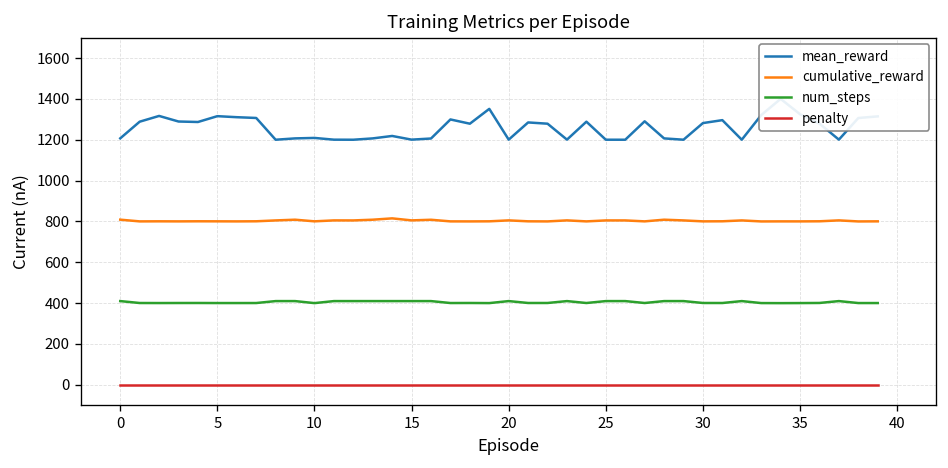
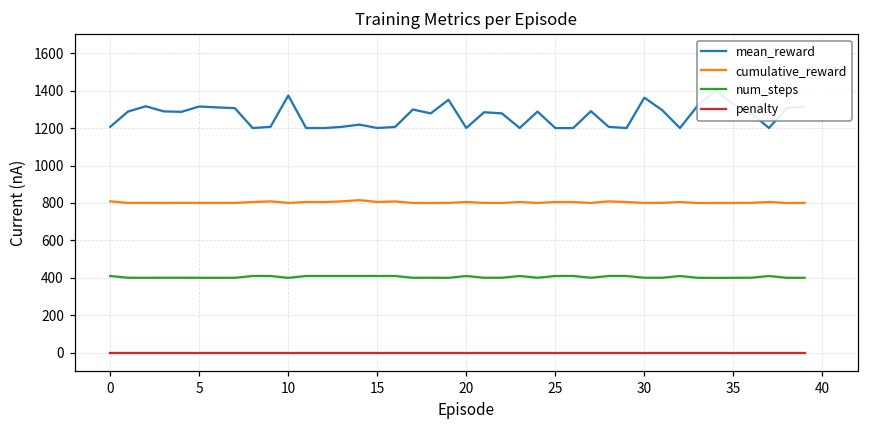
mean_reward, 10: 1210 -> 1370
mean_reward, 30: 1280 -> 1360
